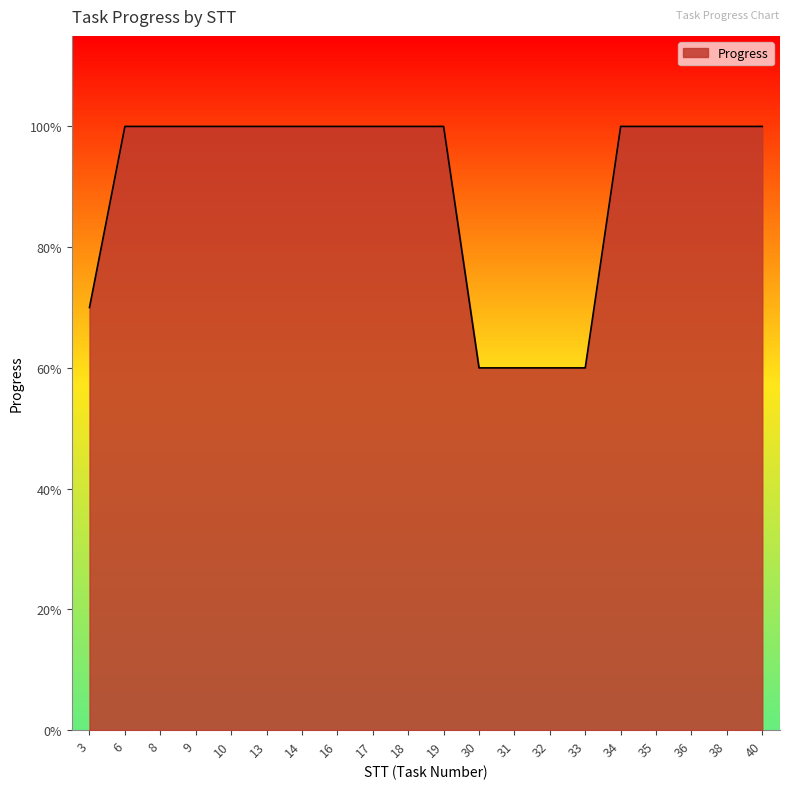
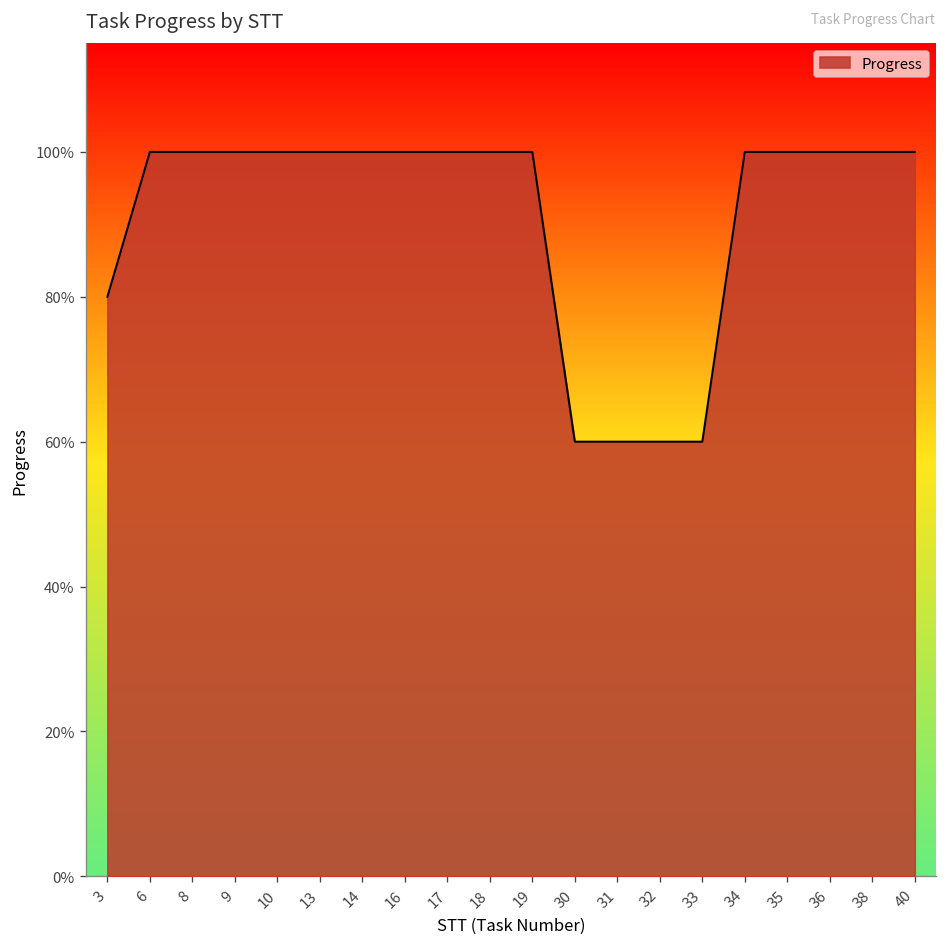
3: 70% -> 80%
